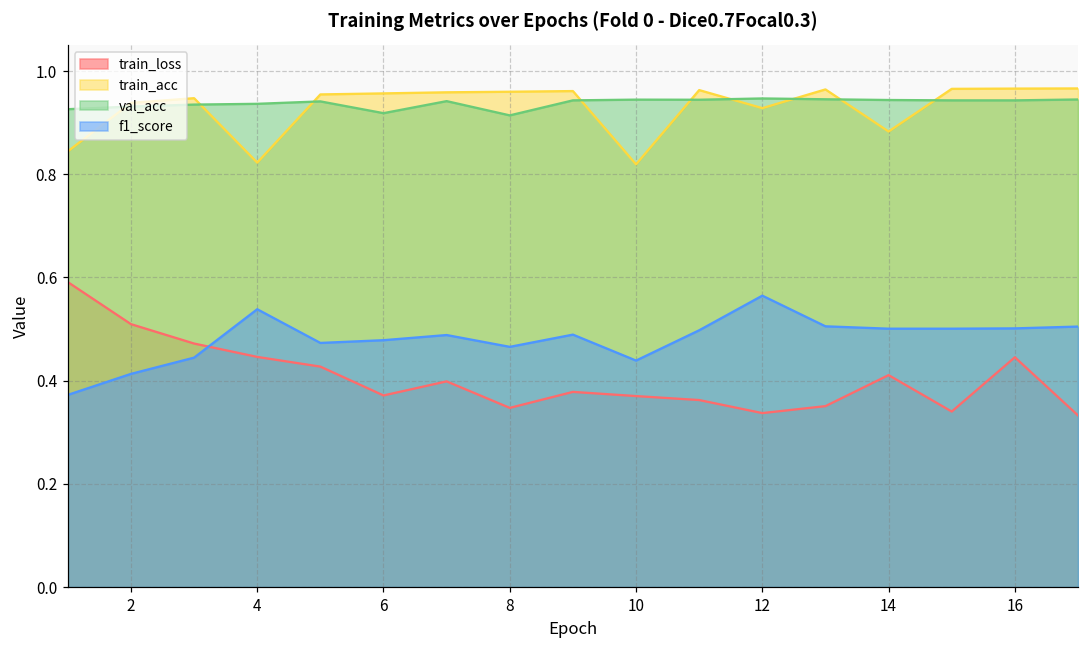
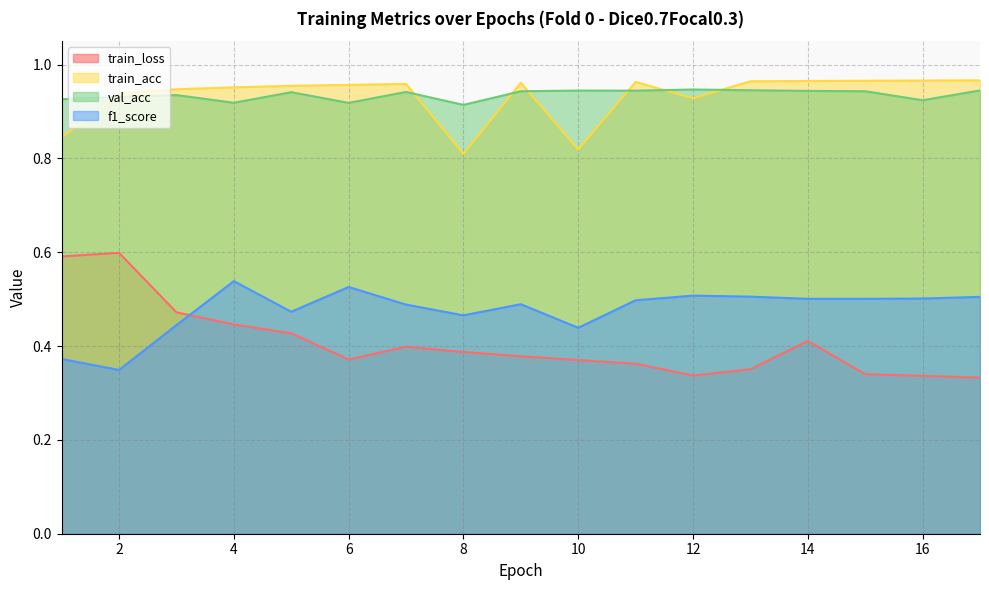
train_loss, 2: 0.51 -> 0.60
f1_score, 2: 0.41 -> 0.35
train_acc, 4: 0.82 -> 0.95
val_acc, 4: 0.94 -> 0.92
f1_score, 6: 0.48 -> 0.53
train_loss, 8: 0.35 -> 0.39
train_acc, 8: 0.96 -> 0.81
f1_score, 12: 0.56 -> 0.51
train_acc, 14: 0.88 -> 0.97
train_loss, 16: 0.45 -> 0.34
val_acc, 16: 0.94 -> 0.92
